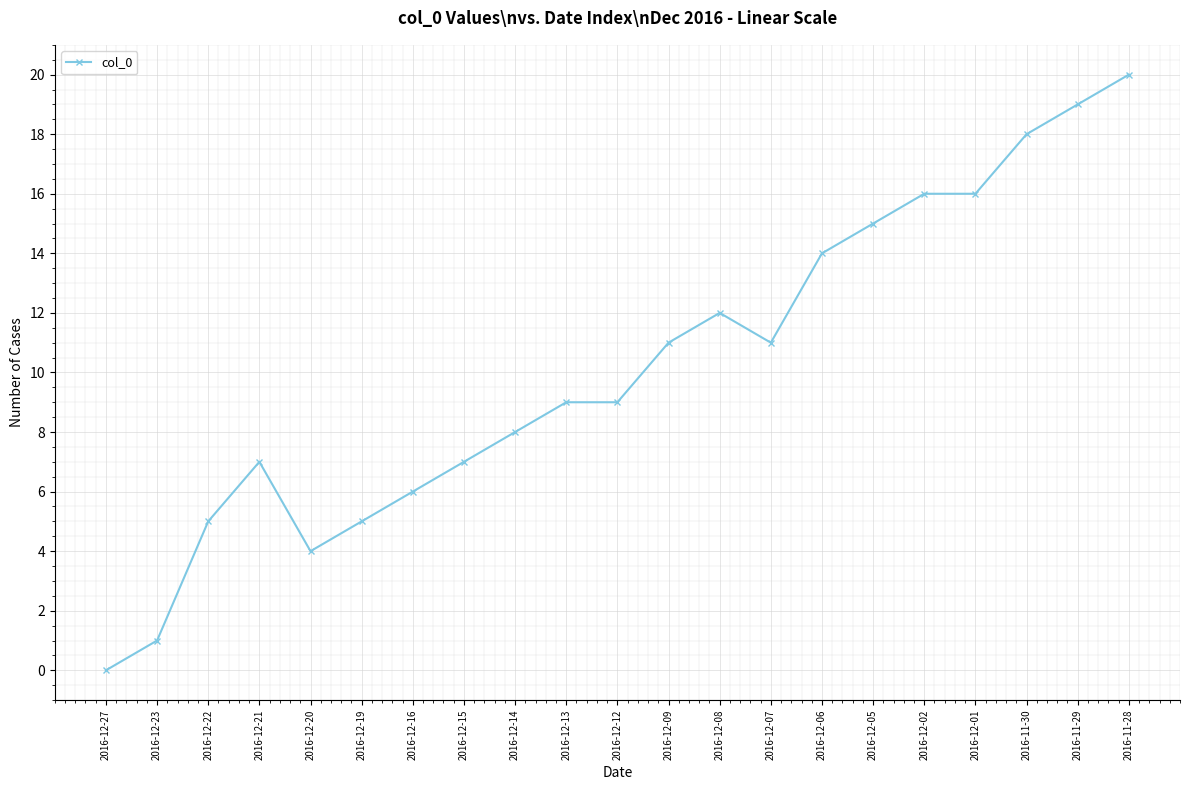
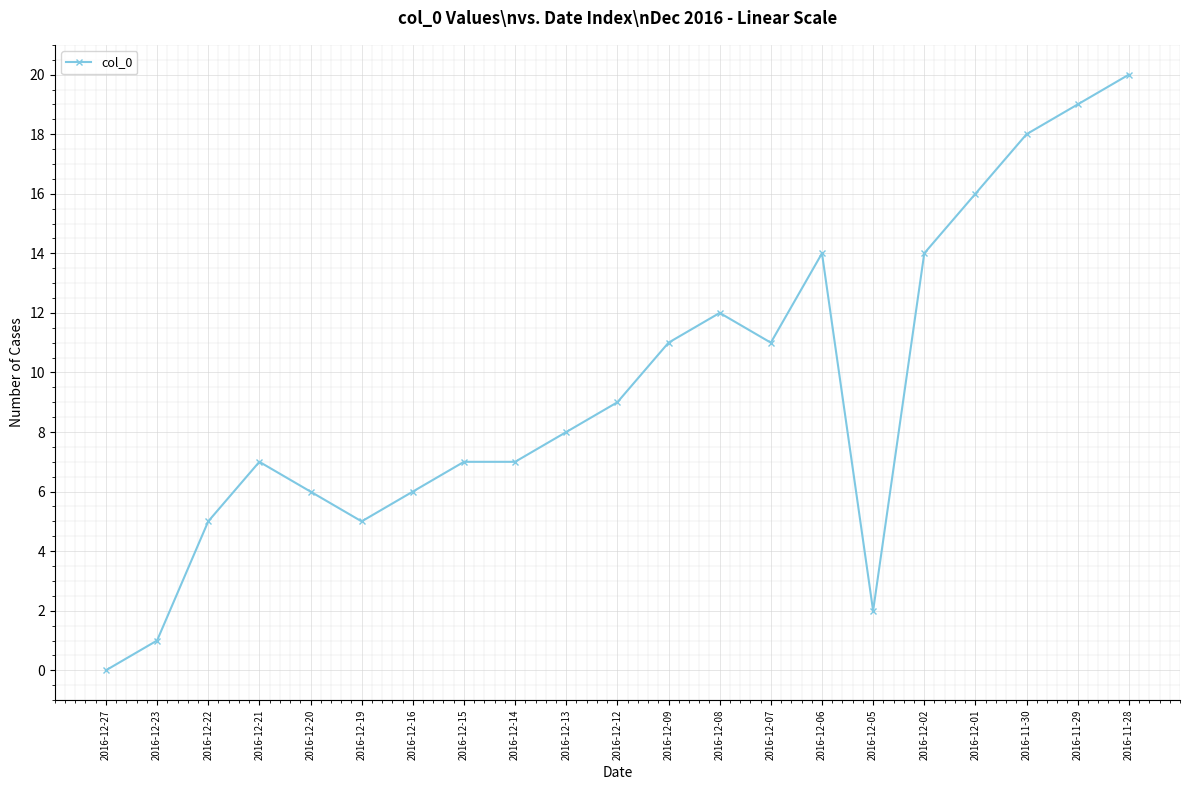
2016-12-20: 4 -> 6
2016-12-14: 8 -> 7
2016-12-13: 9 -> 8
2016-12-05: 15 -> 2
2016-12-02: 16 -> 14
